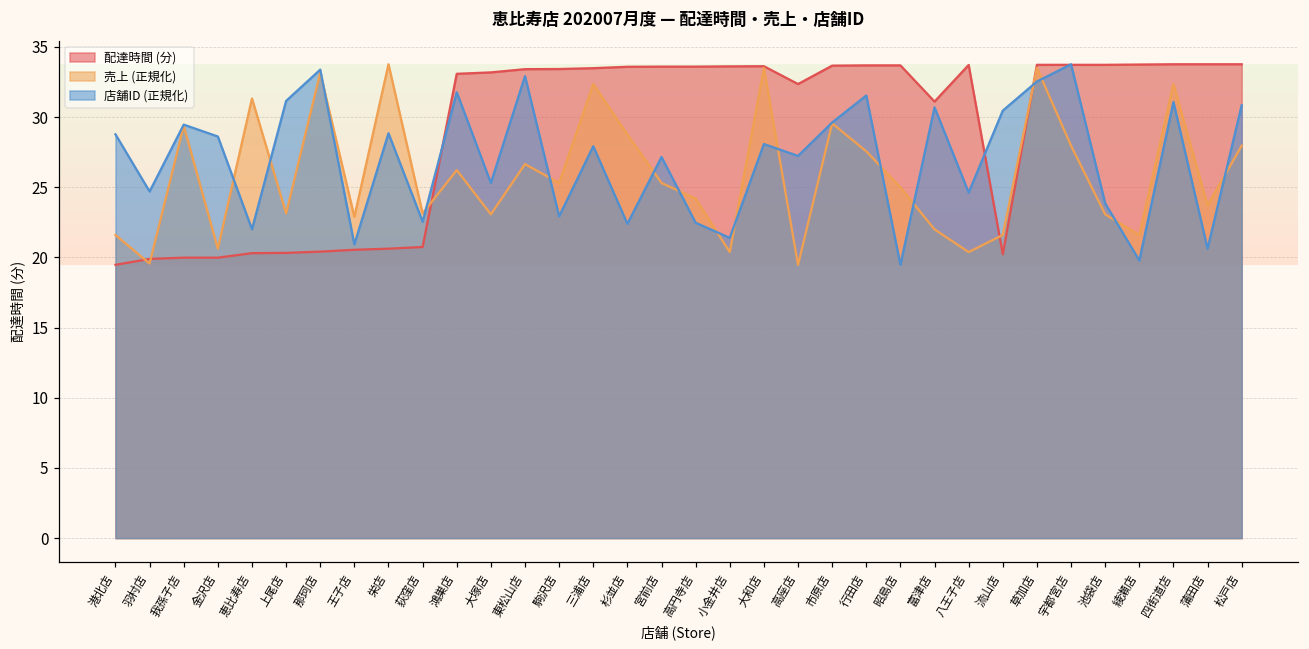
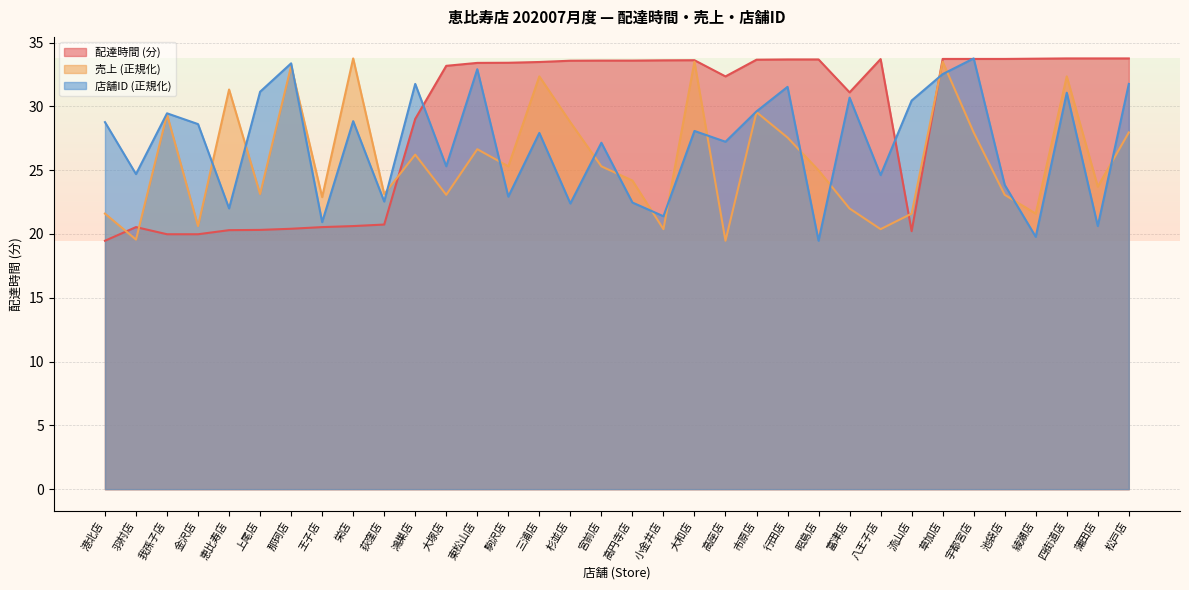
配達時間 (分), 羽村店: 19.9 -> 20.5
配達時間 (分), 鴻巣店: 33.1 -> 29.0
店舗ID (正規化), 松戸店: 30.8 -> 31.8
